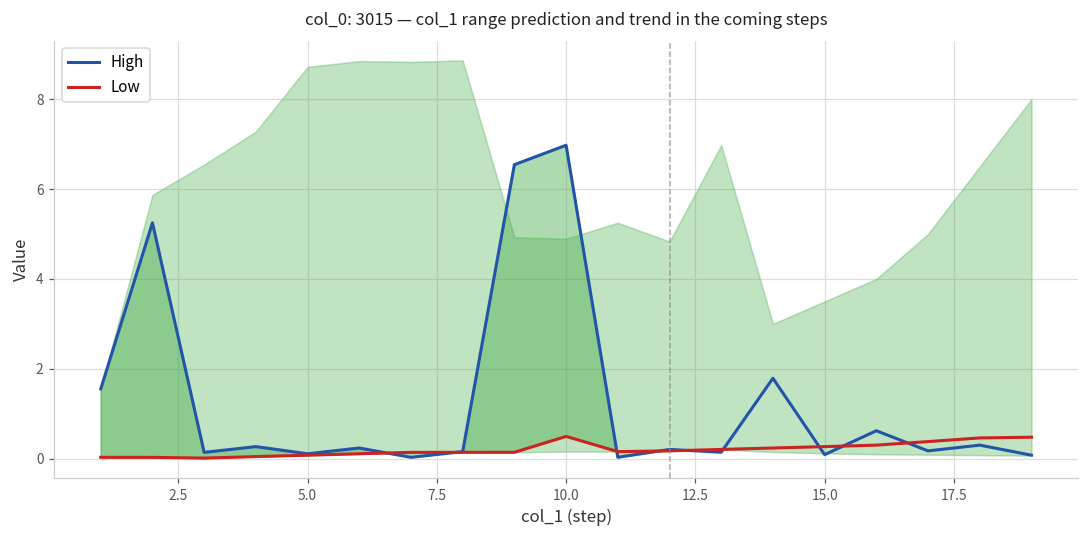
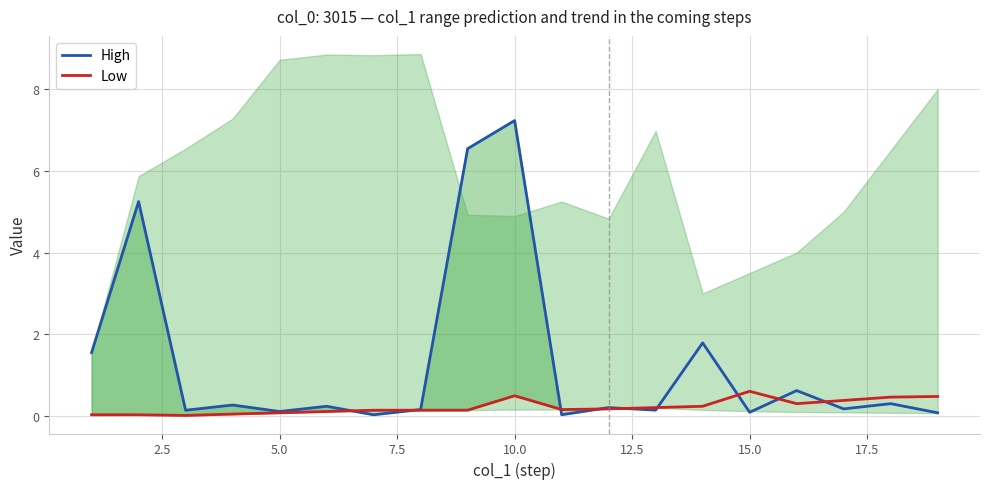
High, 10.0: 7.0 -> 7.2
Low, 15.0: 0.3 -> 0.6
